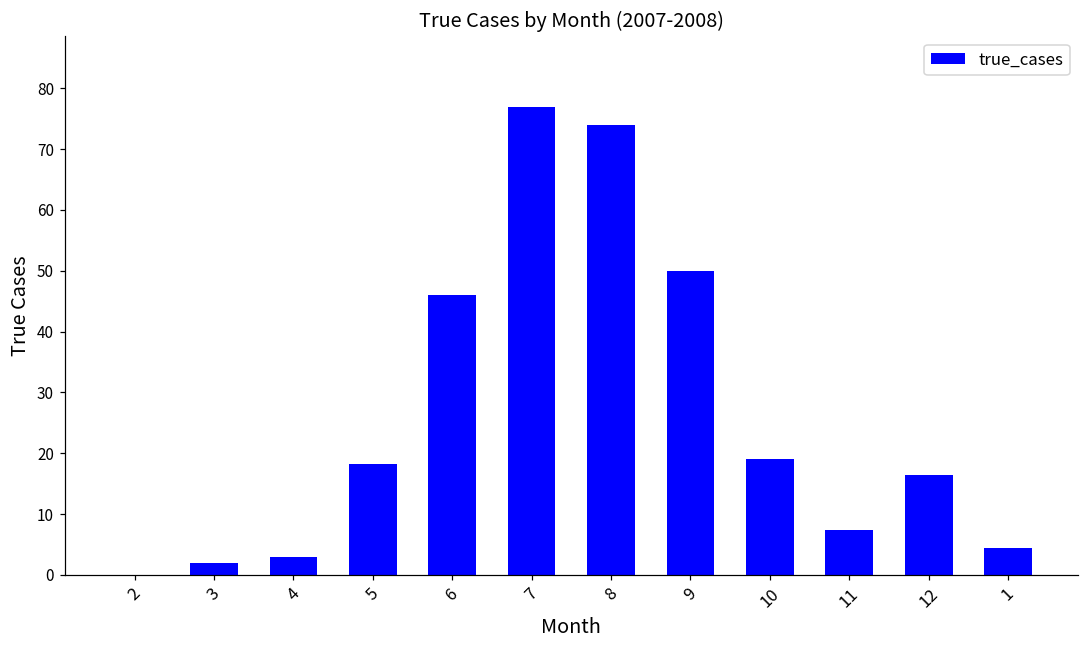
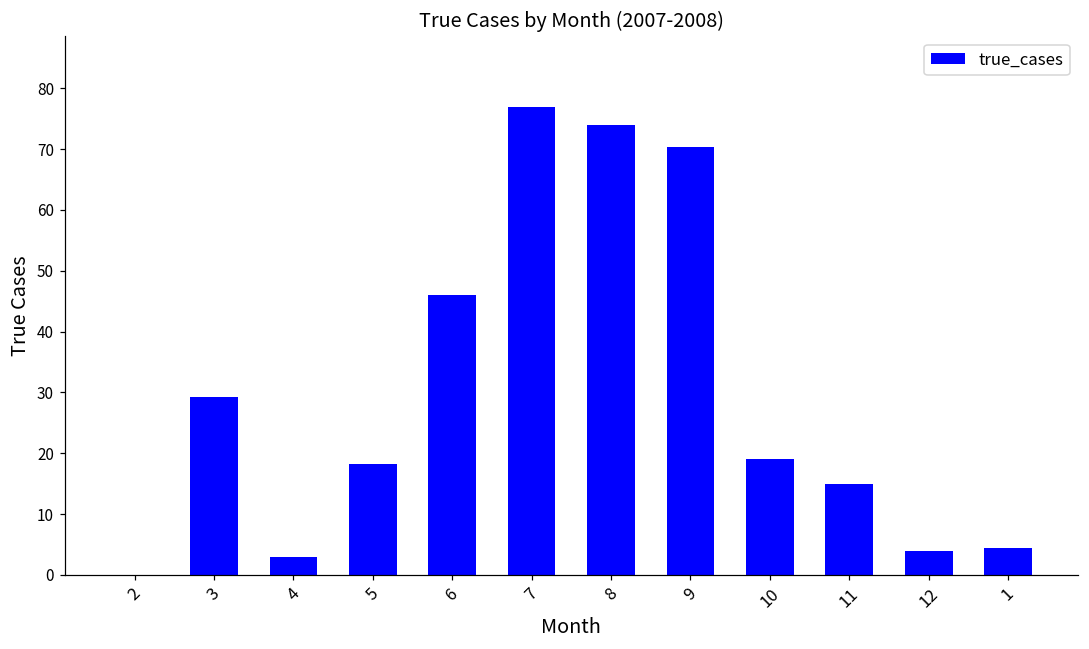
3: 2 -> 29
9: 50 -> 70
11: 7 -> 15
12: 16 -> 4
